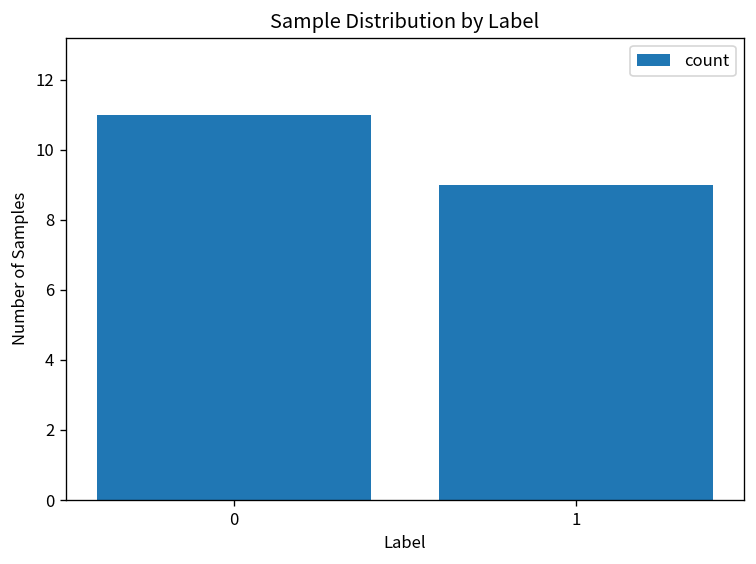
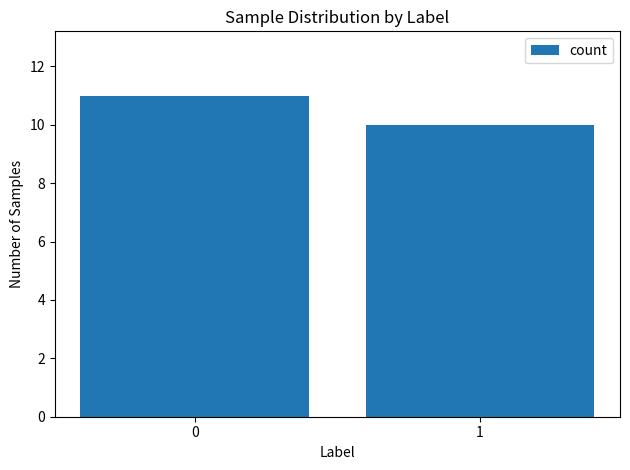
1: 9 -> 10
